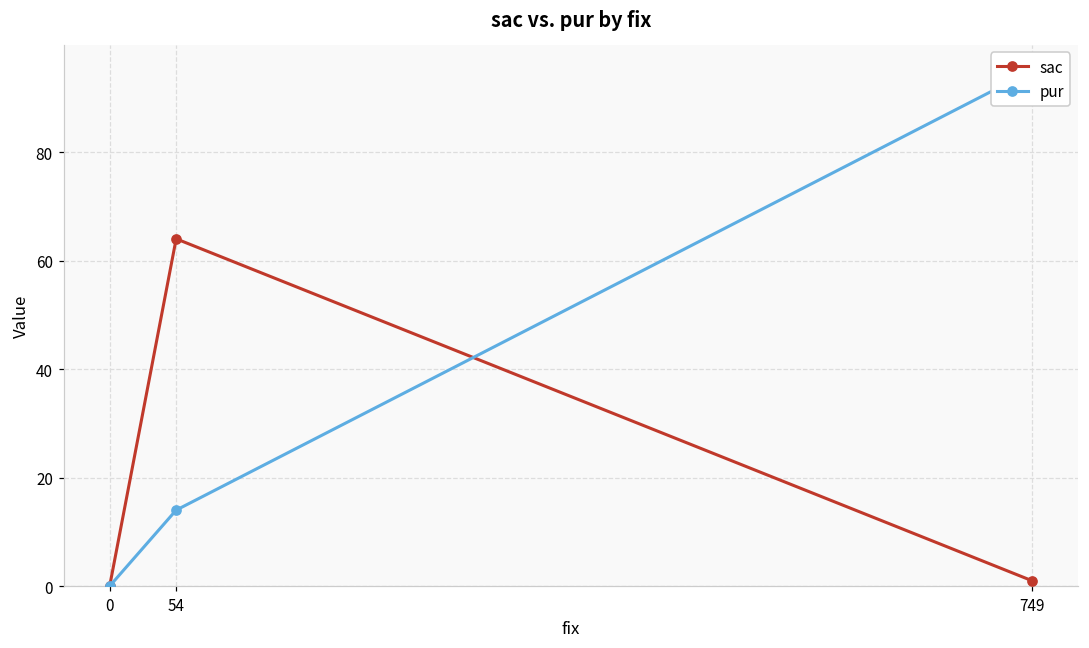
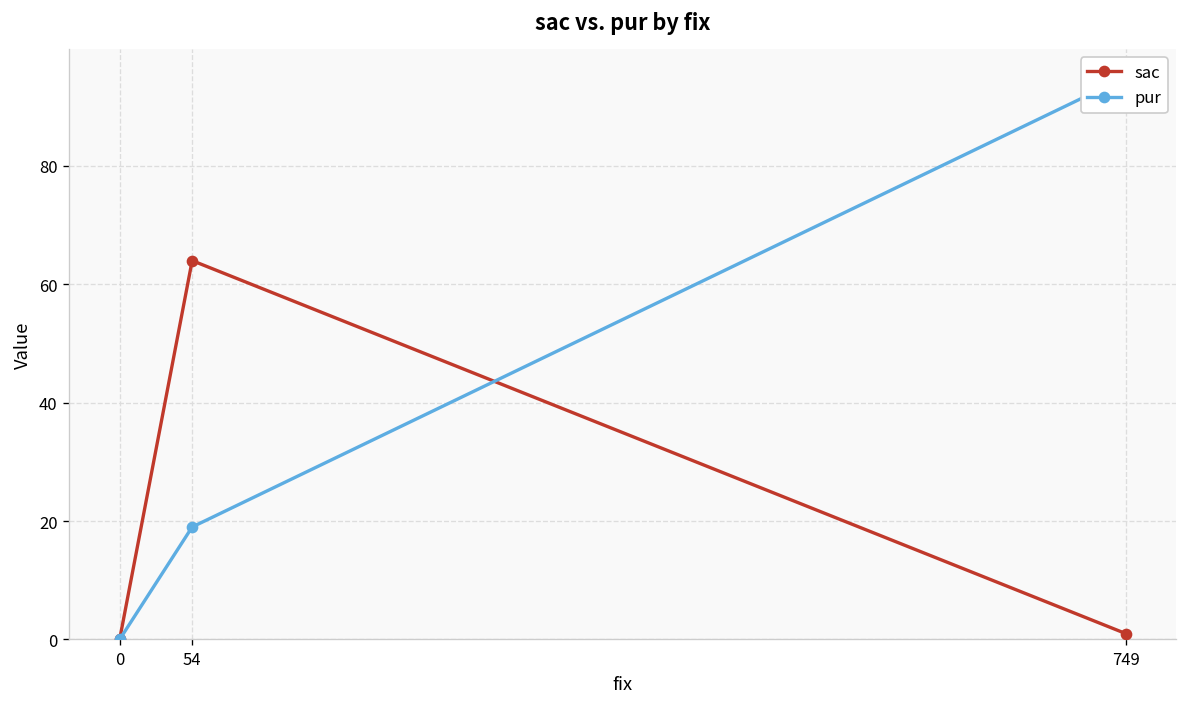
pur, 54: 14 -> 19
